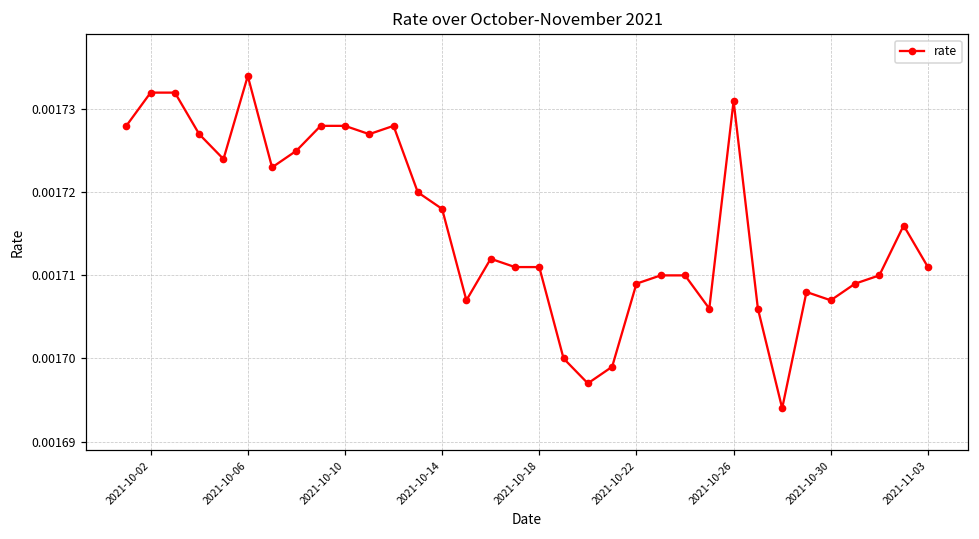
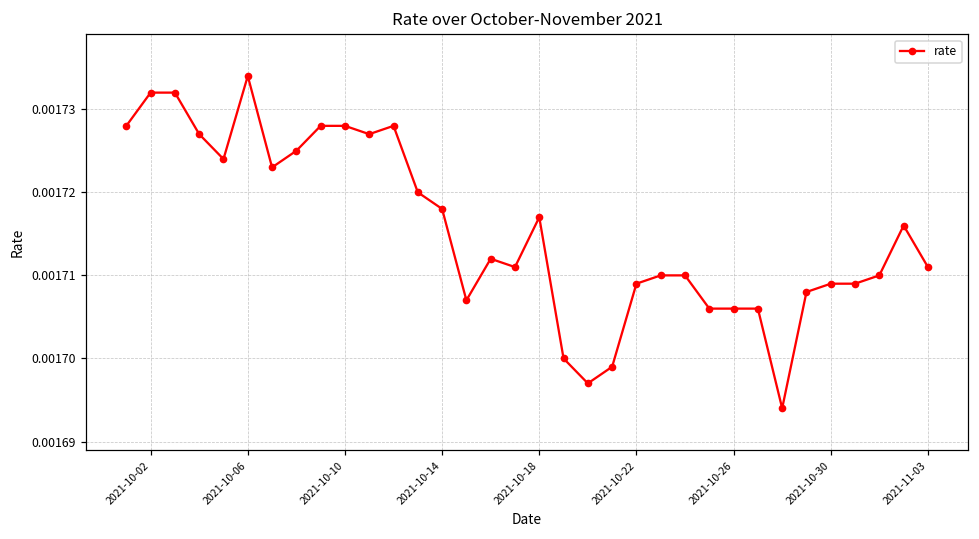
2021-10-18: 0.001711 -> 0.001717
2021-10-26: 0.001731 -> 0.001706
2021-10-30: 0.001707 -> 0.001709
